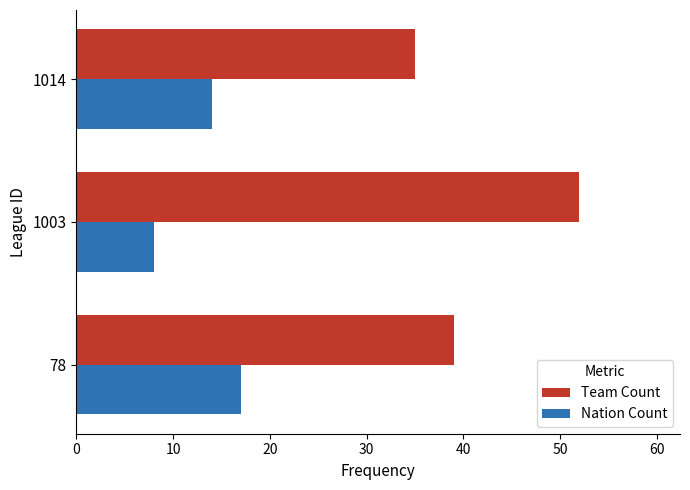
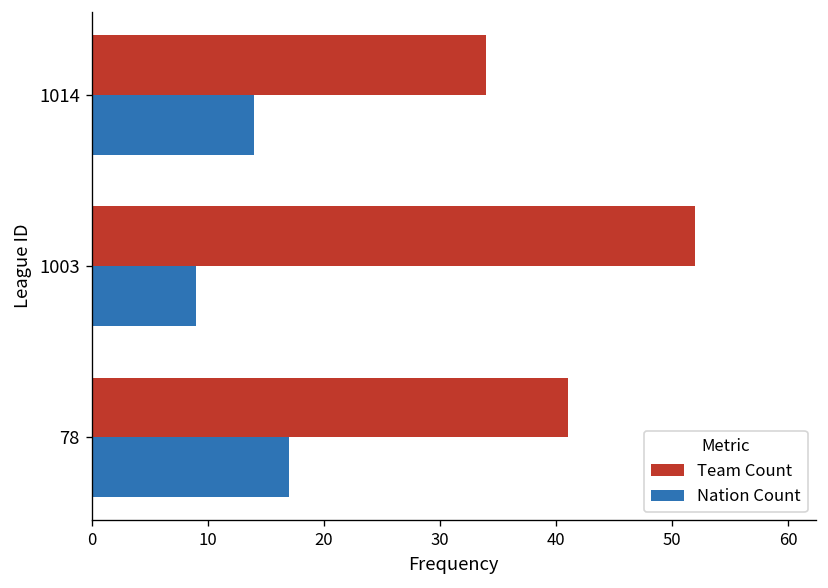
Team Count, 1014: 35 -> 34
Nation Count, 1003: 8 -> 9
Team Count, 78: 39 -> 41
